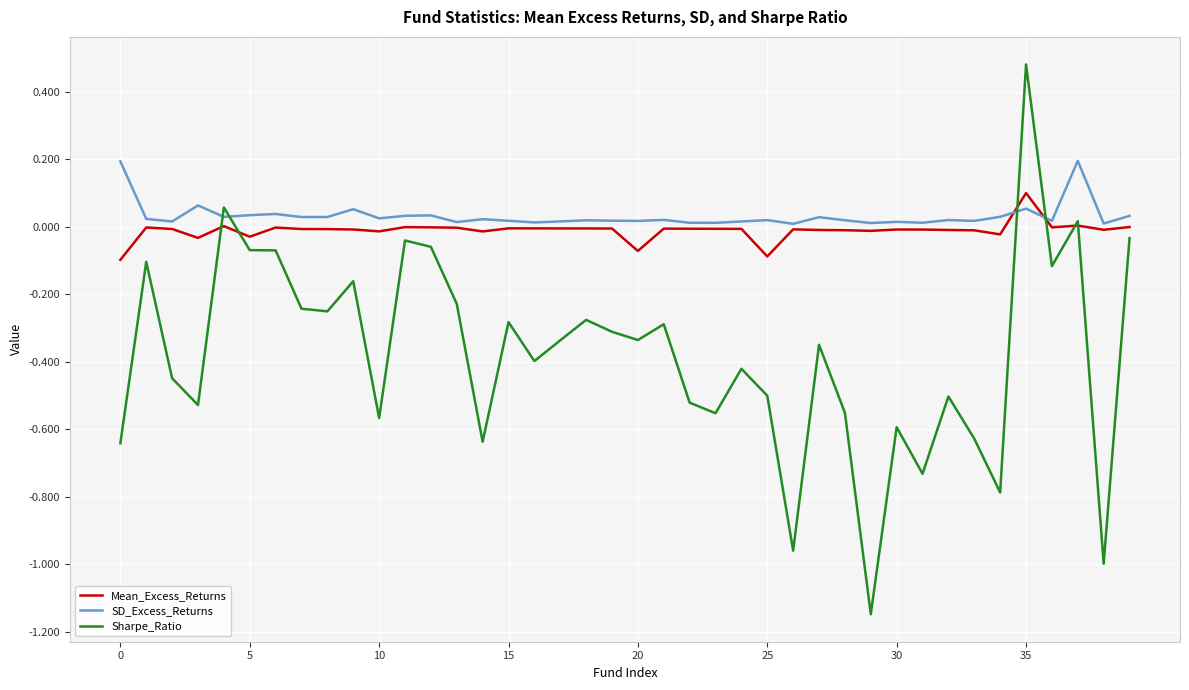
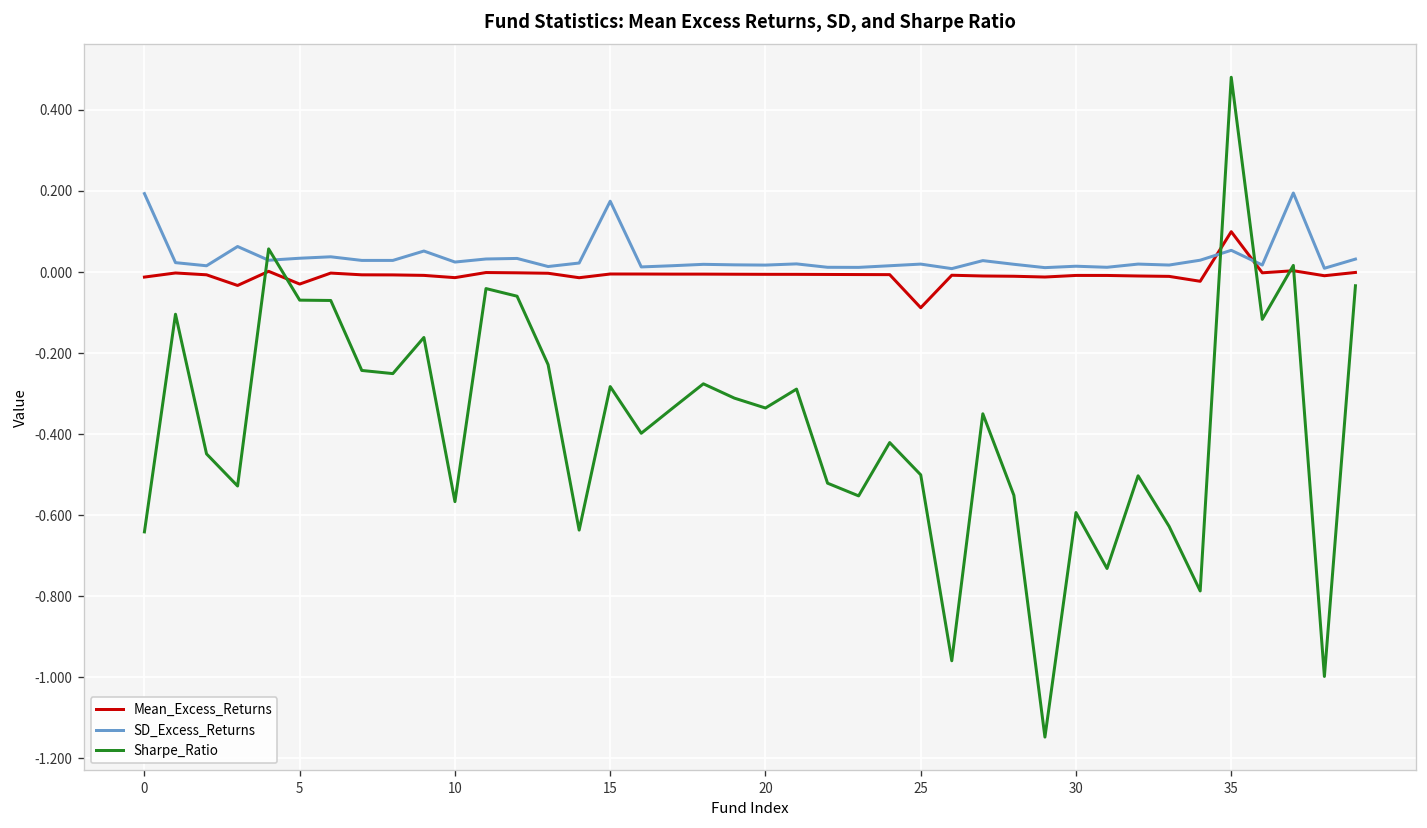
Mean_Excess_Returns, 0: -0.10 -> -0.01
SD_Excess_Returns, 15: 0.02 -> 0.17
Mean_Excess_Returns, 20: -0.07 -> -0.01
